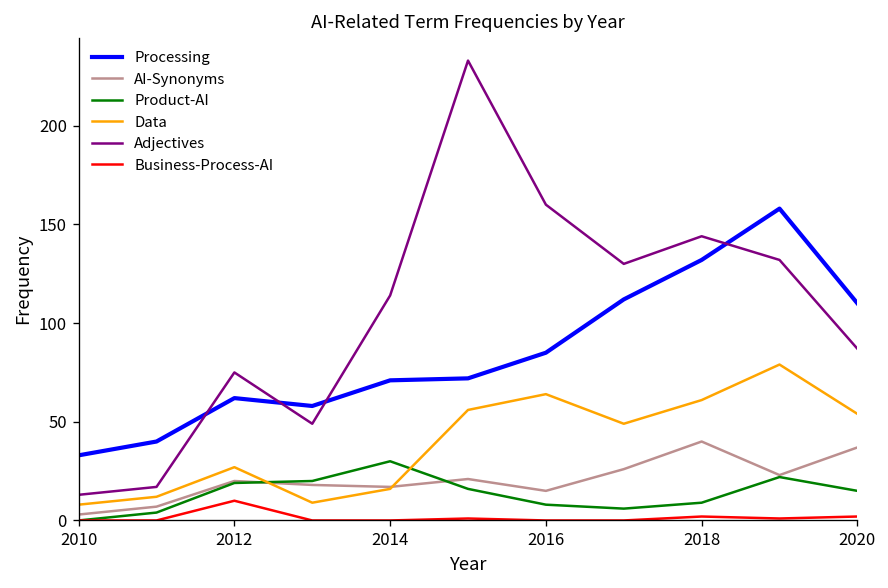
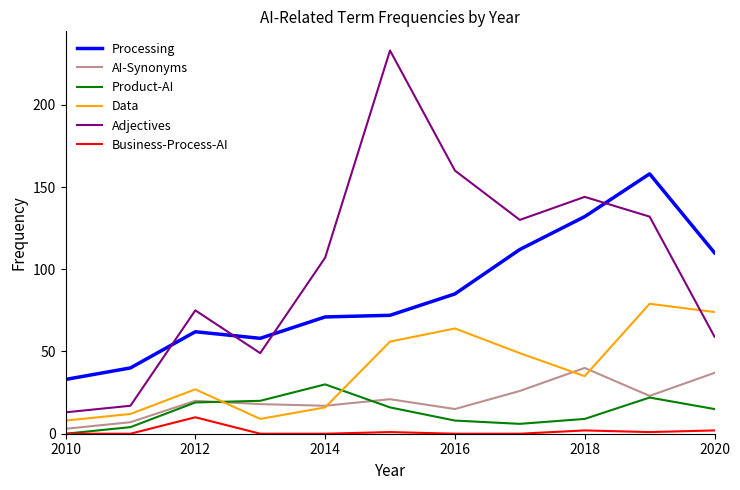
Adjectives, 2014: 114 -> 107
Data, 2018: 61 -> 35
Data, 2020: 54 -> 74
Adjectives, 2020: 87 -> 59
